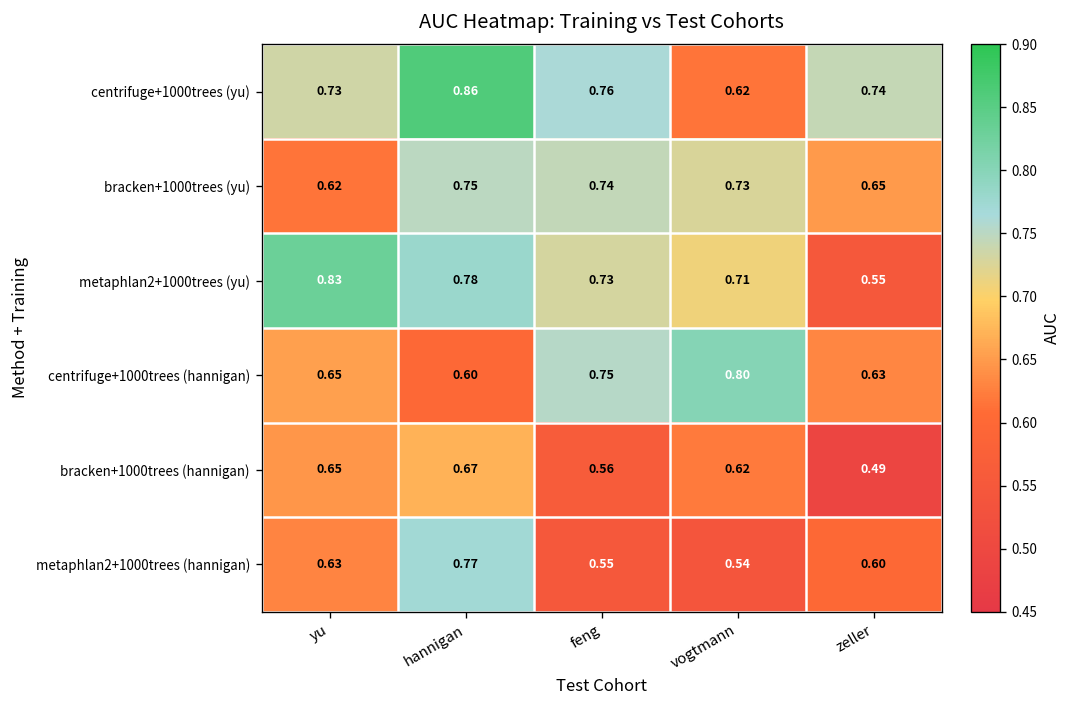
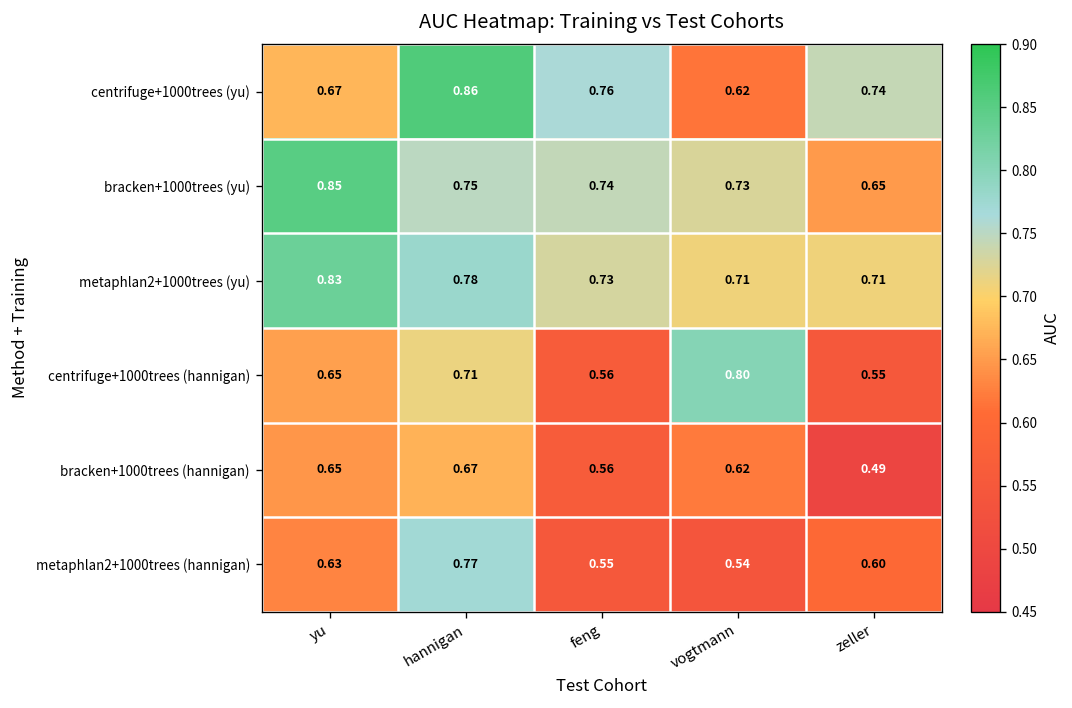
centrifuge+1000trees (yu), yu: 0.73 -> 0.67
bracken+1000trees (yu), yu: 0.62 -> 0.85
metaphlan2+1000trees (yu), zeller: 0.55 -> 0.71
centrifuge+1000trees (hannigan), hannigan: 0.60 -> 0.71
centrifuge+1000trees (hannigan), feng: 0.75 -> 0.56
centrifuge+1000trees (hannigan), zeller: 0.63 -> 0.55
